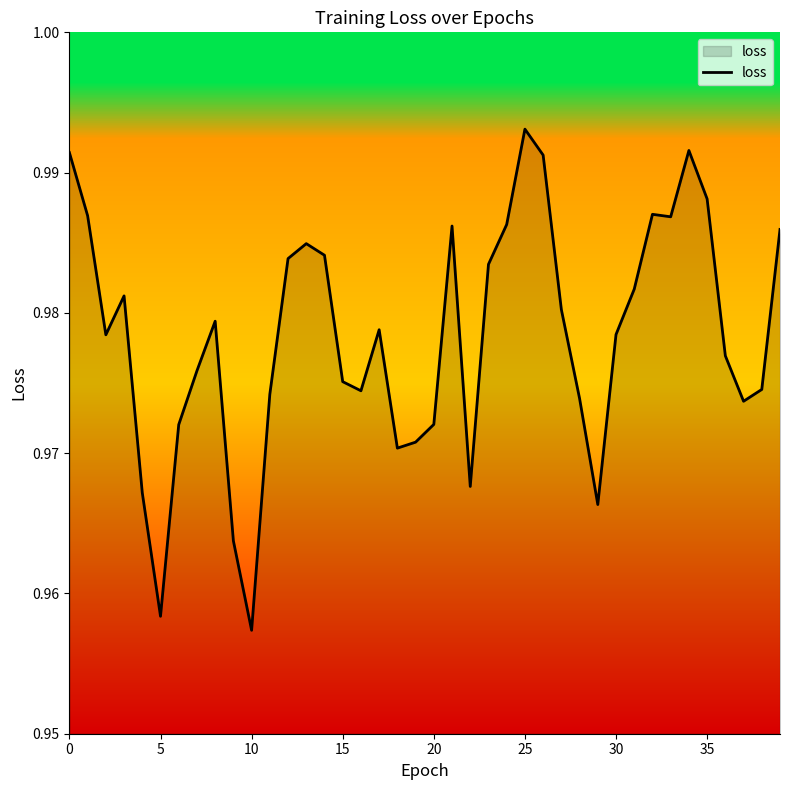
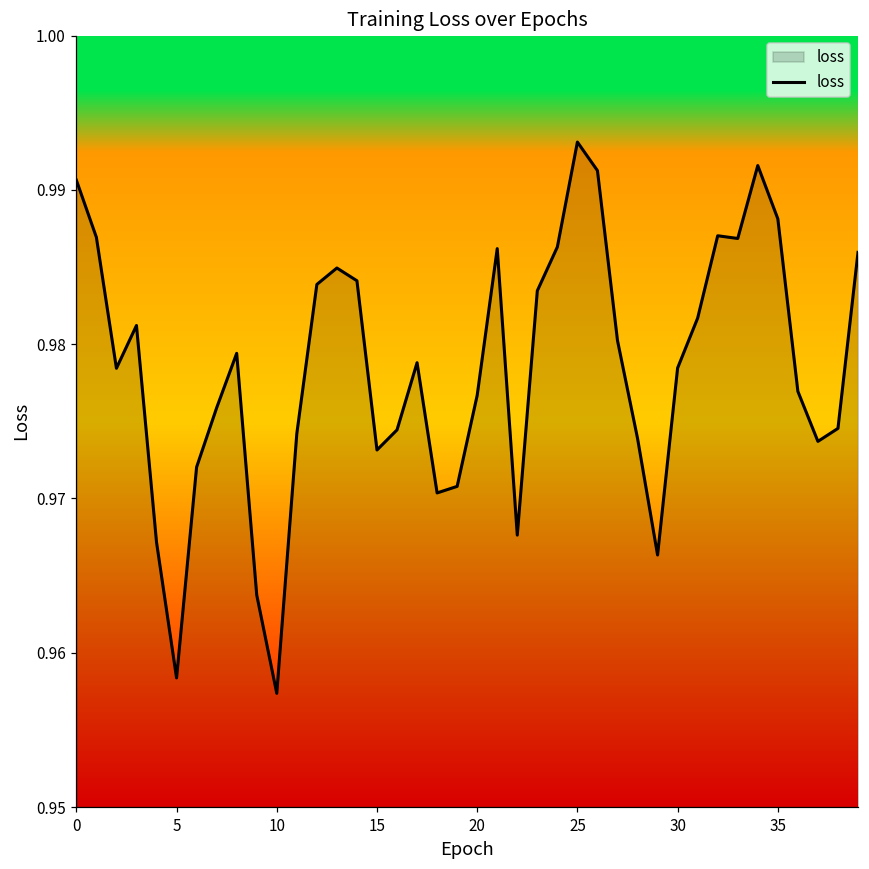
0: 0.9914 -> 0.9906
15: 0.9751 -> 0.9731
20: 0.9721 -> 0.9767
